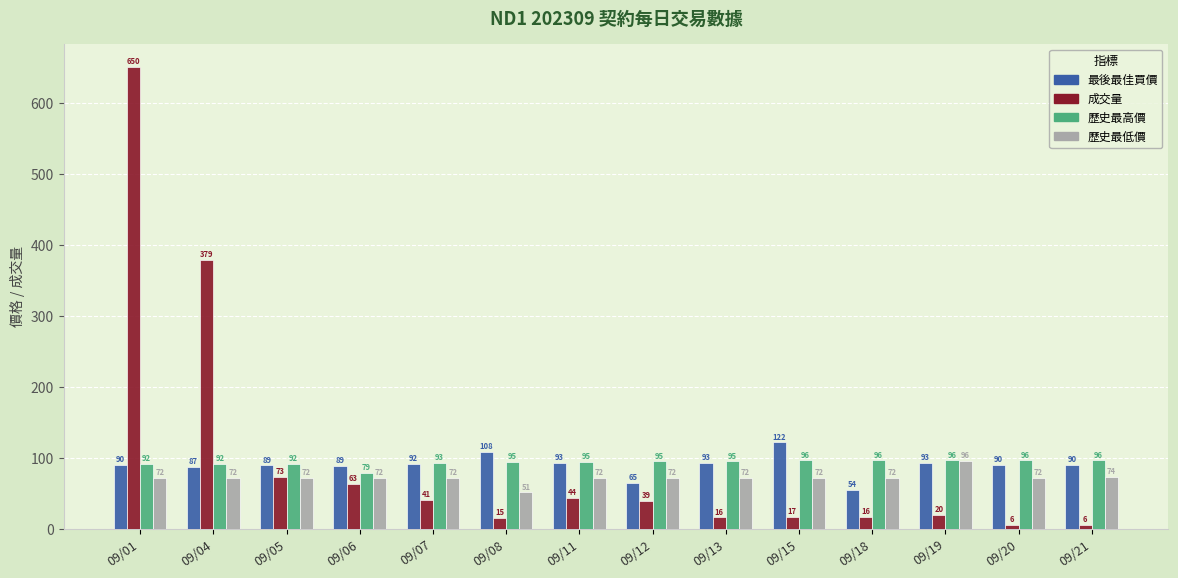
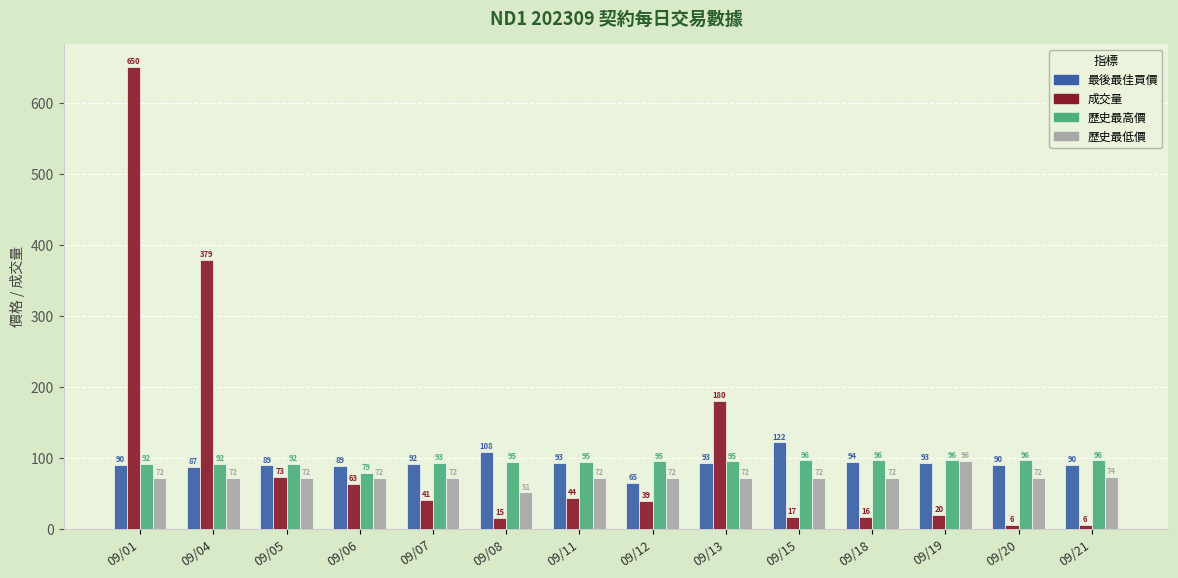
成交量, 09/13: 16 -> 180
最後最佳買價, 09/18: 54 -> 94
